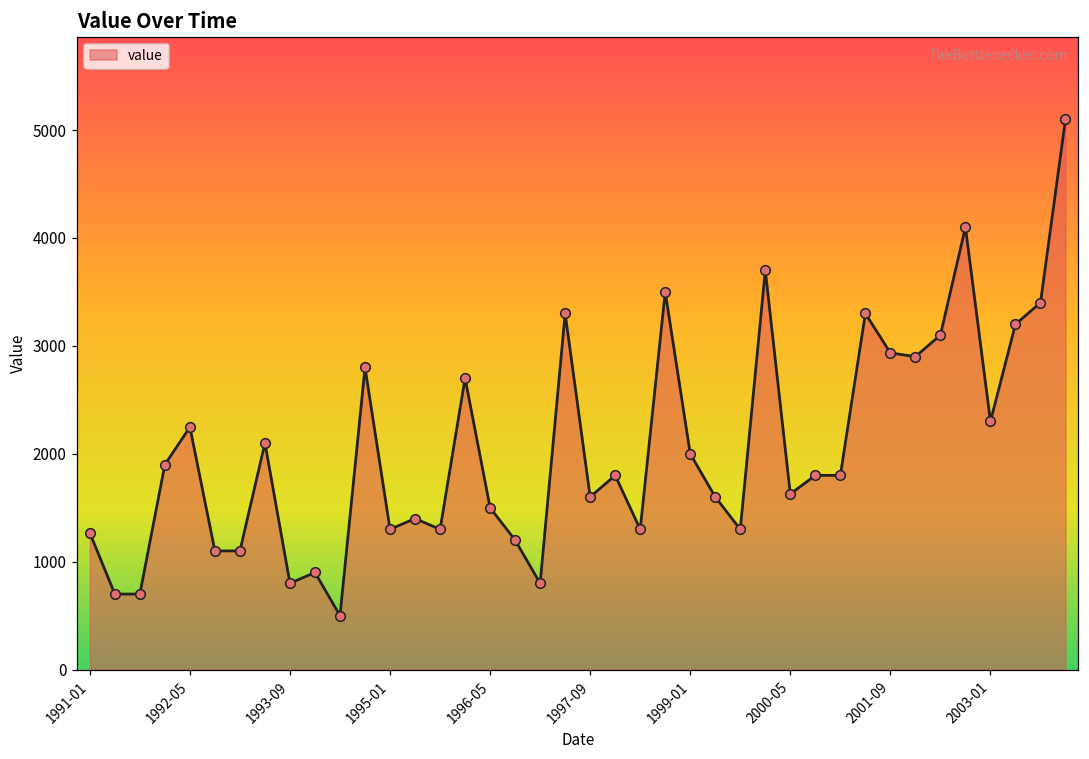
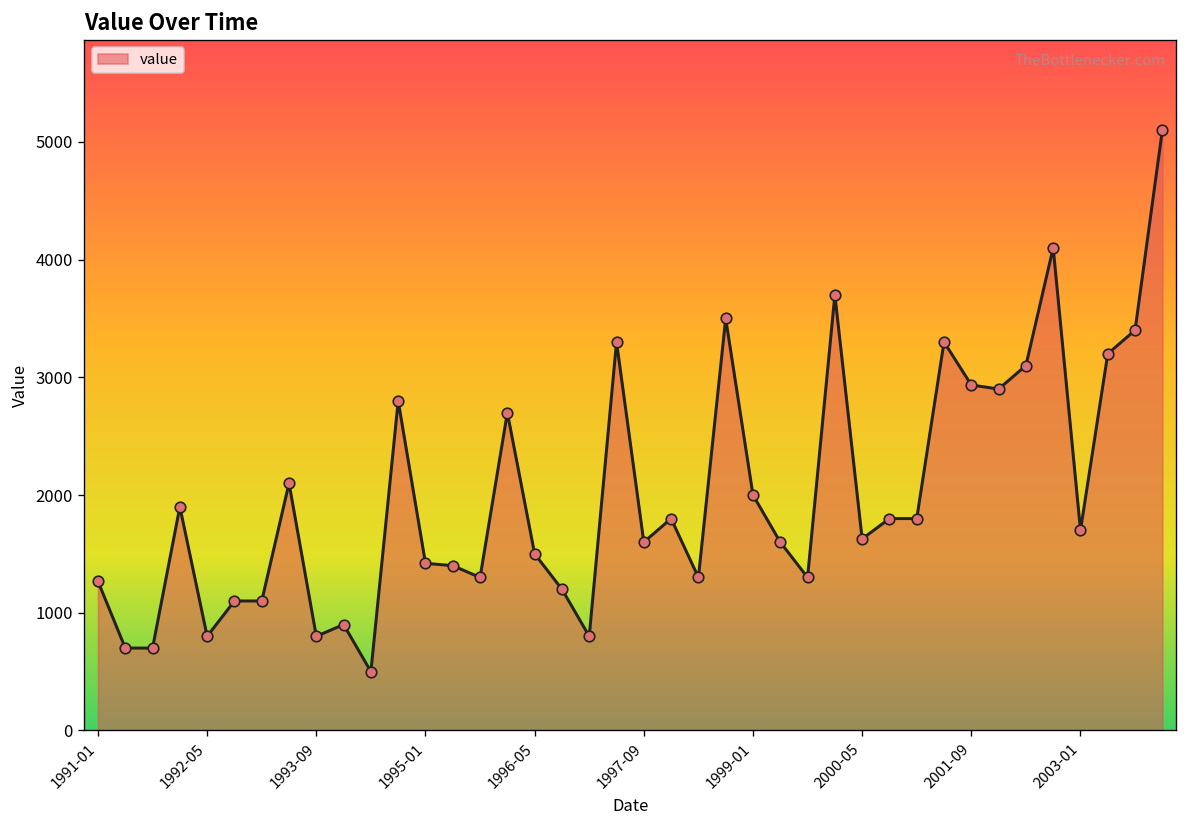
1992-05: 2200 -> 800
1995-01: 1300 -> 1400
2003-01: 2300 -> 1700
